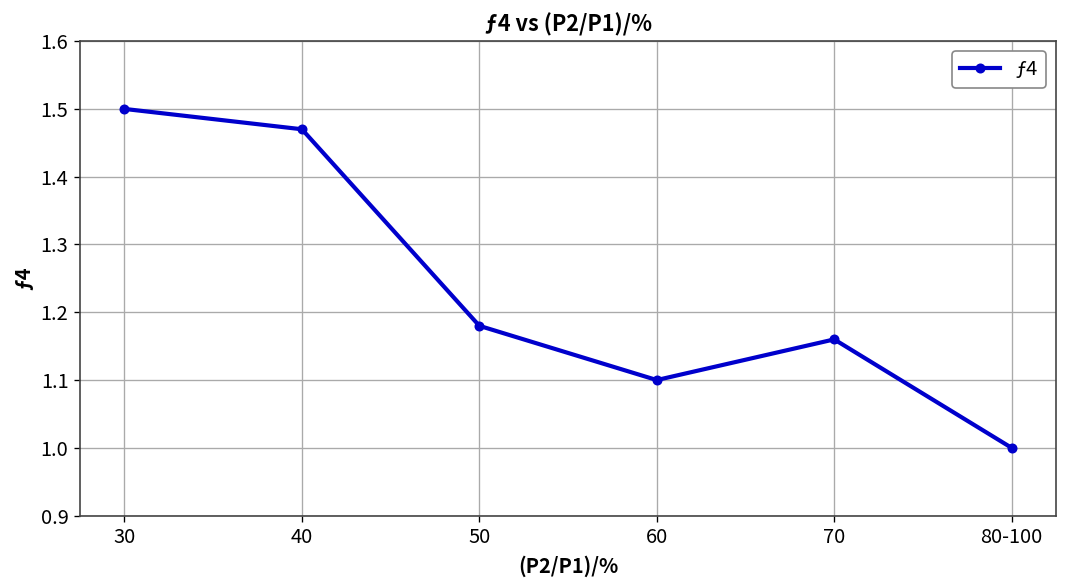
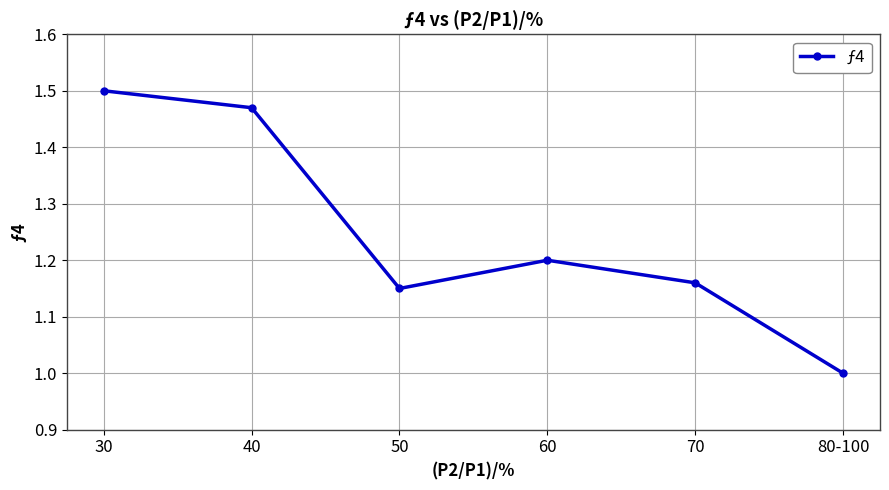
50: 1.18 -> 1.15
60: 1.1 -> 1.2
